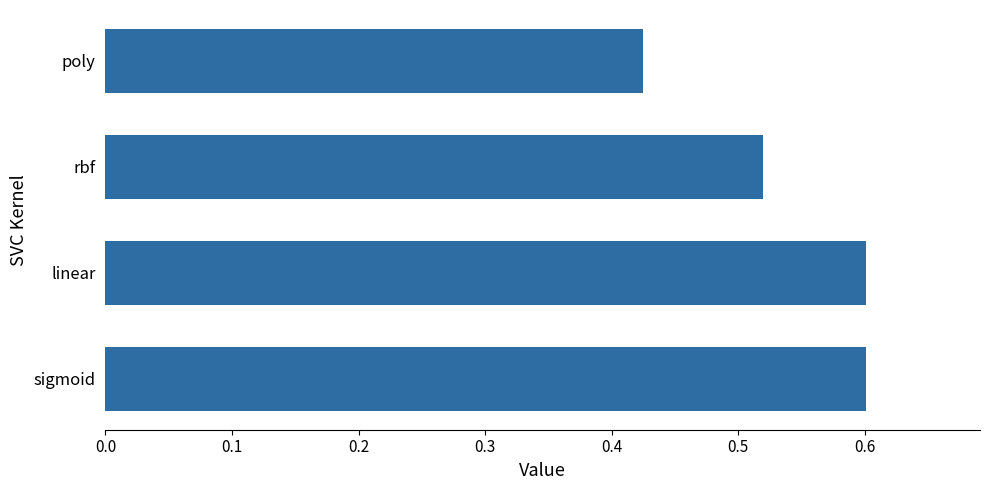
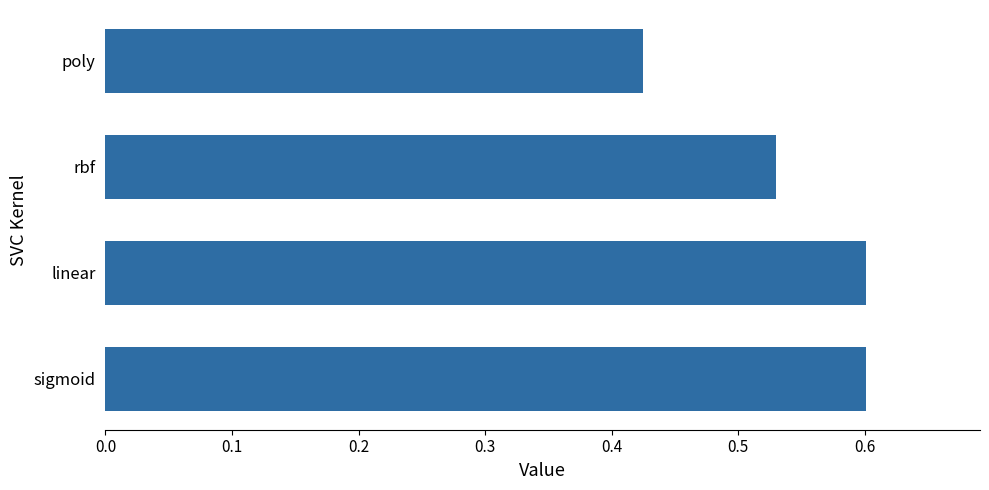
rbf: 0.52 -> 0.53
